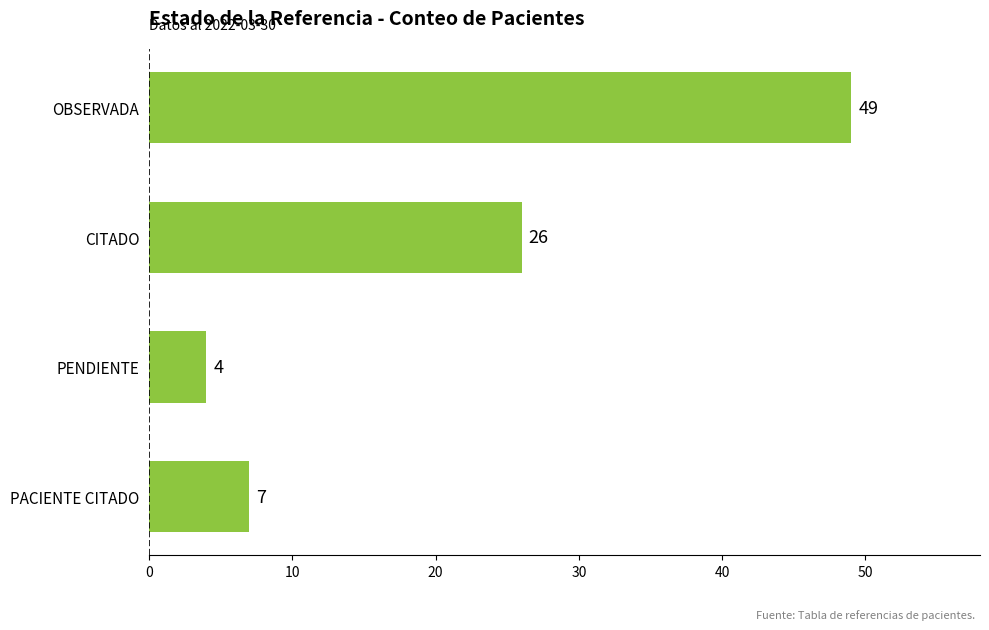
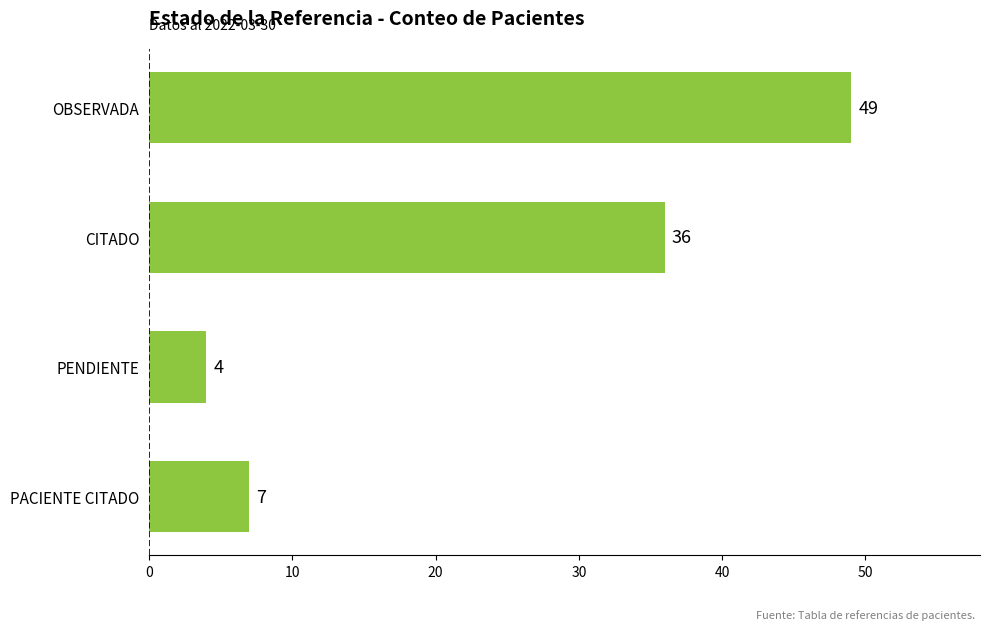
CITADO: 26 -> 36
